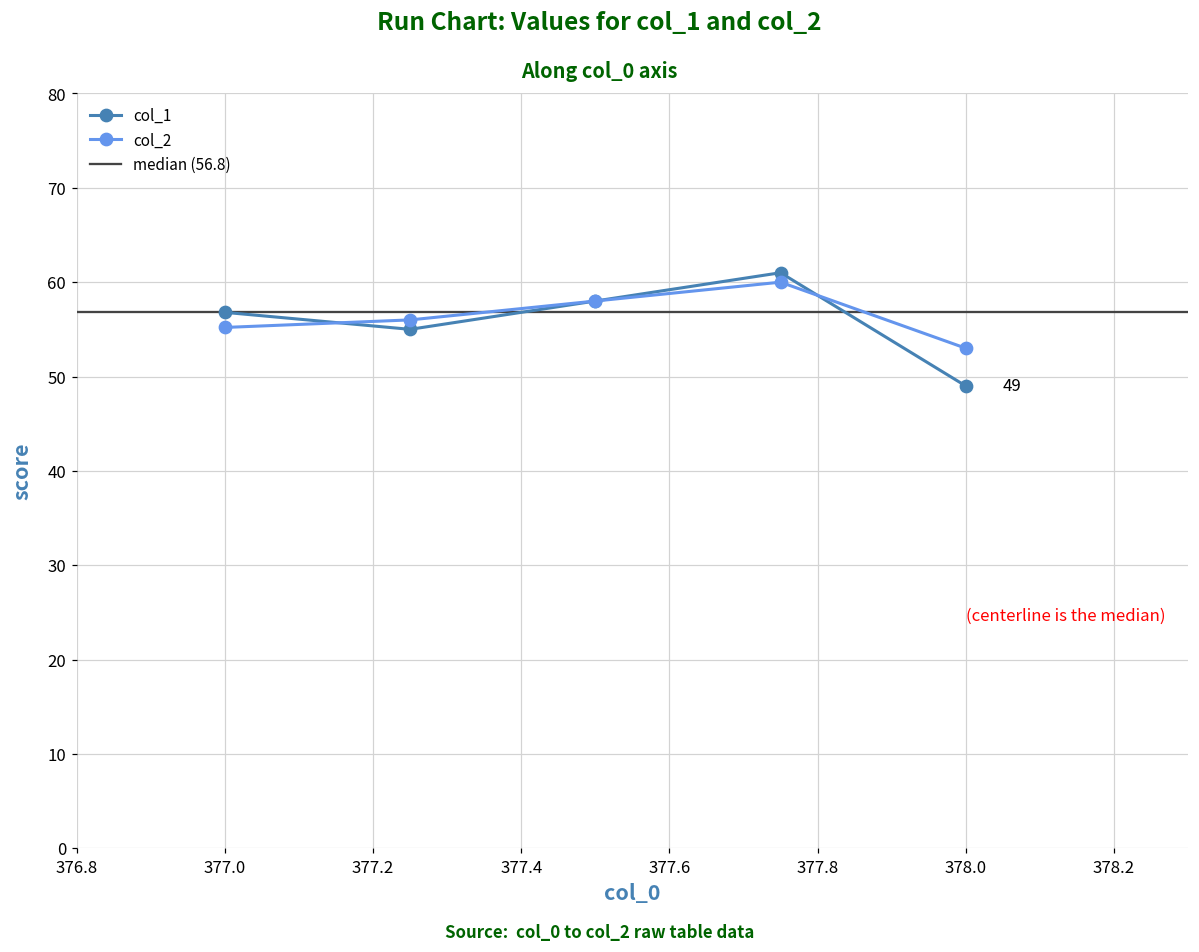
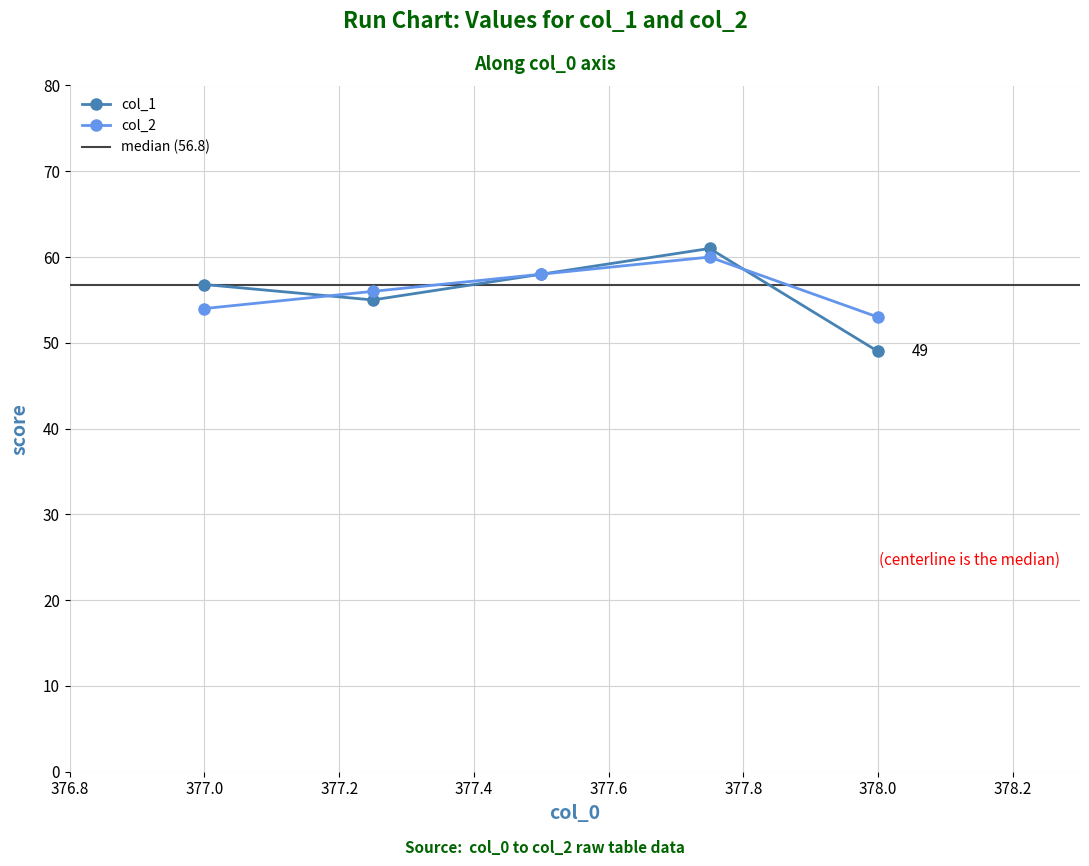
col_2, 377.0: 55 -> 54
